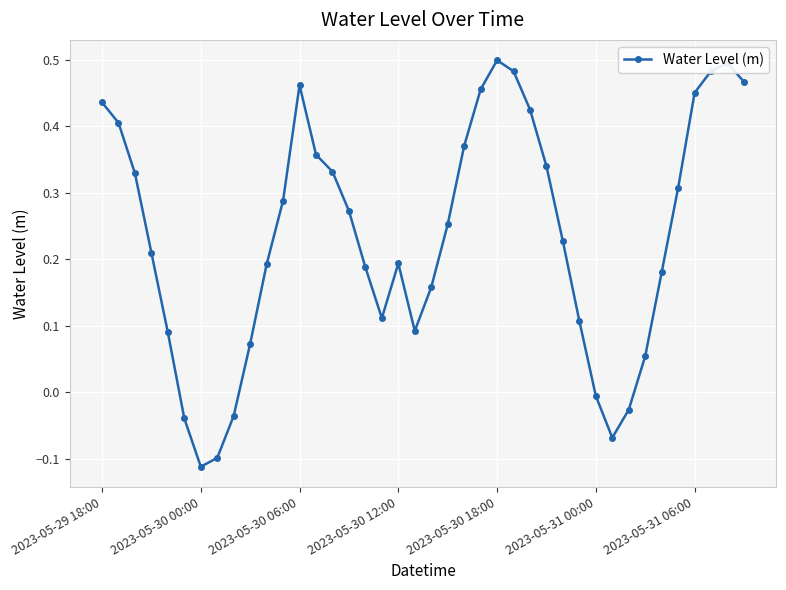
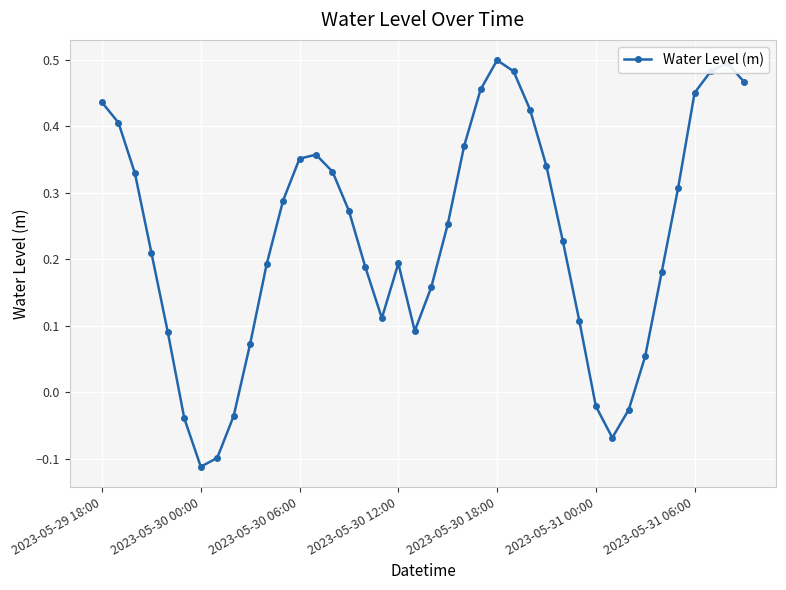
2023-05-30 06:00: 0.46 -> 0.35
2023-05-31 00:00: -0.01 -> -0.02
